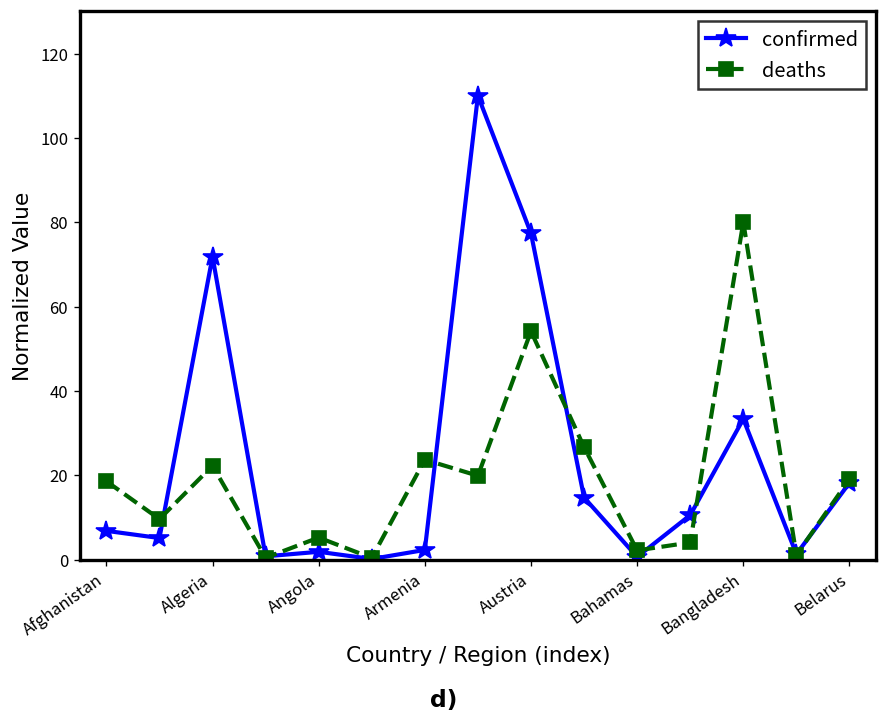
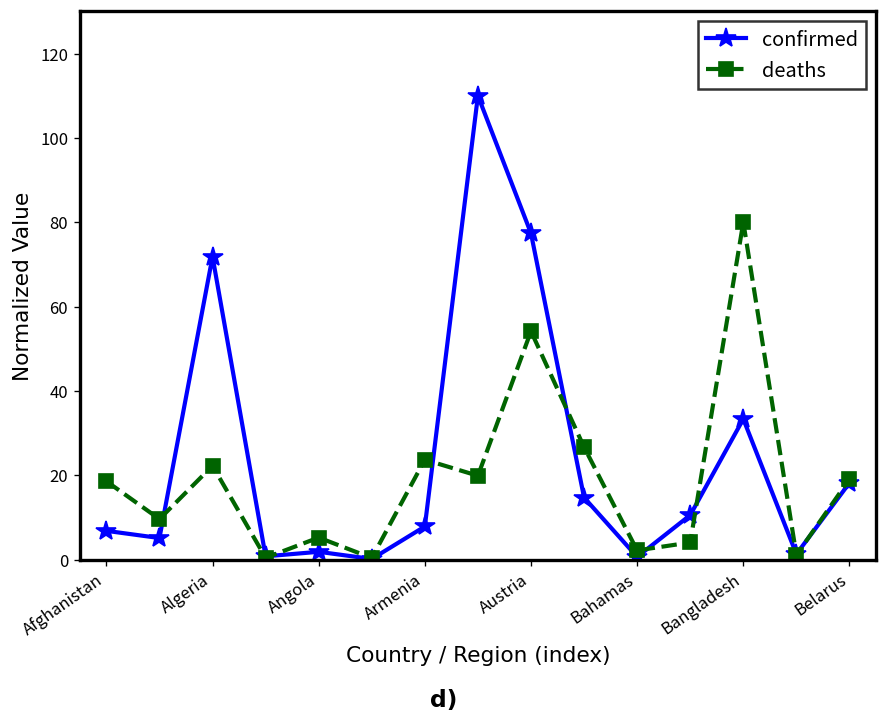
confirmed, Armenia: 2 -> 8
